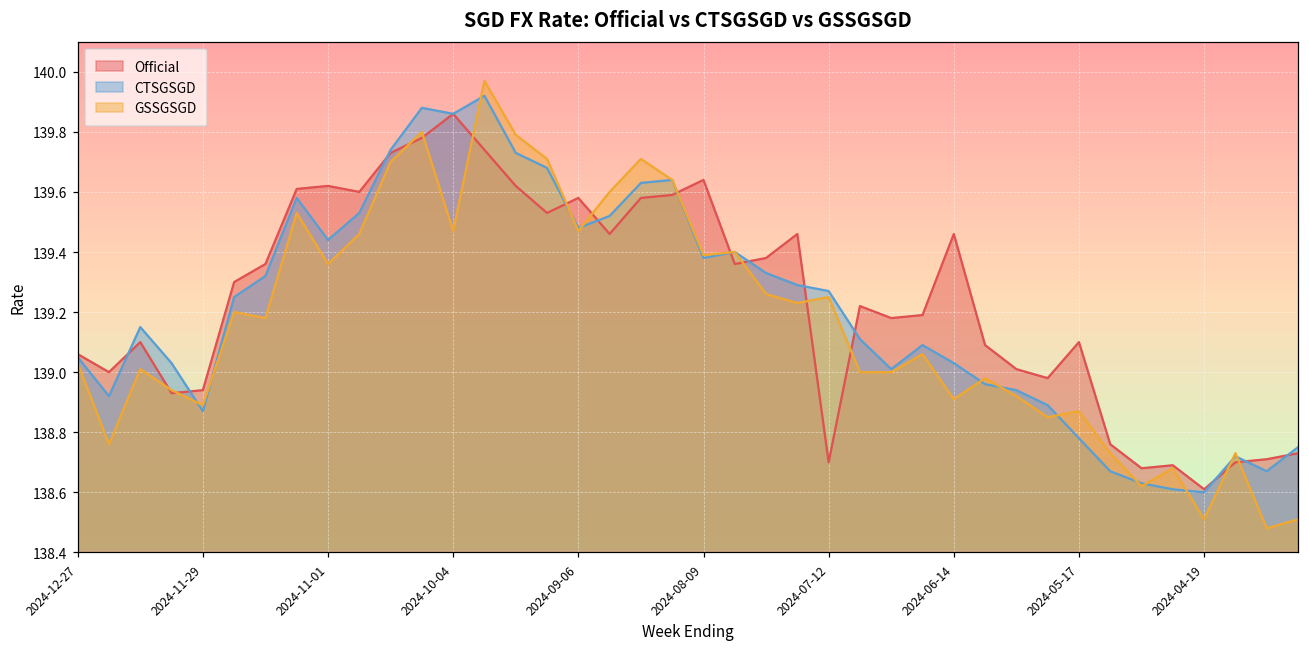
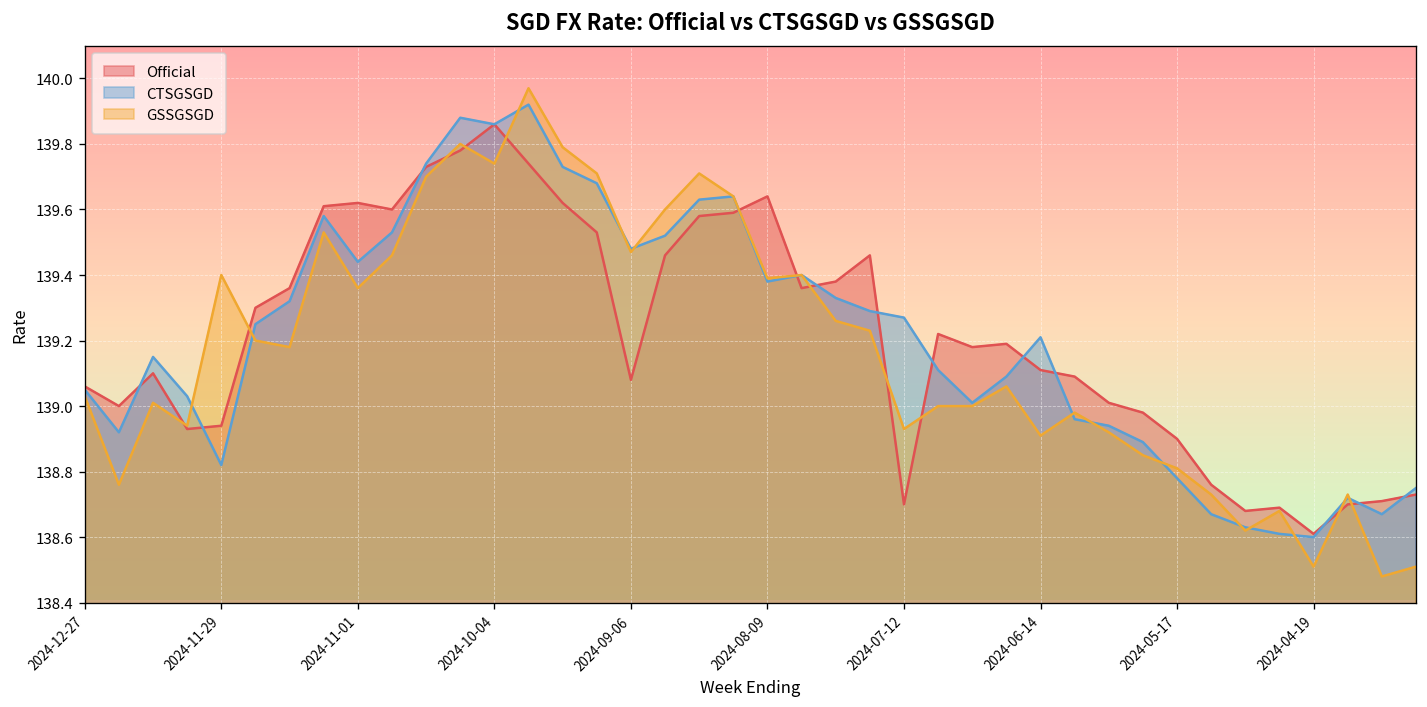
CTSGSGD, 2024-11-29: 138.87 -> 138.82
GSSGSGD, 2024-11-29: 138.89 -> 139.40
GSSGSGD, 2024-10-04: 139.47 -> 139.74
Official, 2024-09-06: 139.58 -> 139.08
GSSGSGD, 2024-07-12: 139.25 -> 138.93
Official, 2024-06-14: 139.46 -> 139.11
CTSGSGD, 2024-06-14: 139.03 -> 139.21
Official, 2024-05-17: 139.1 -> 138.9
GSSGSGD, 2024-05-17: 138.87 -> 138.81
